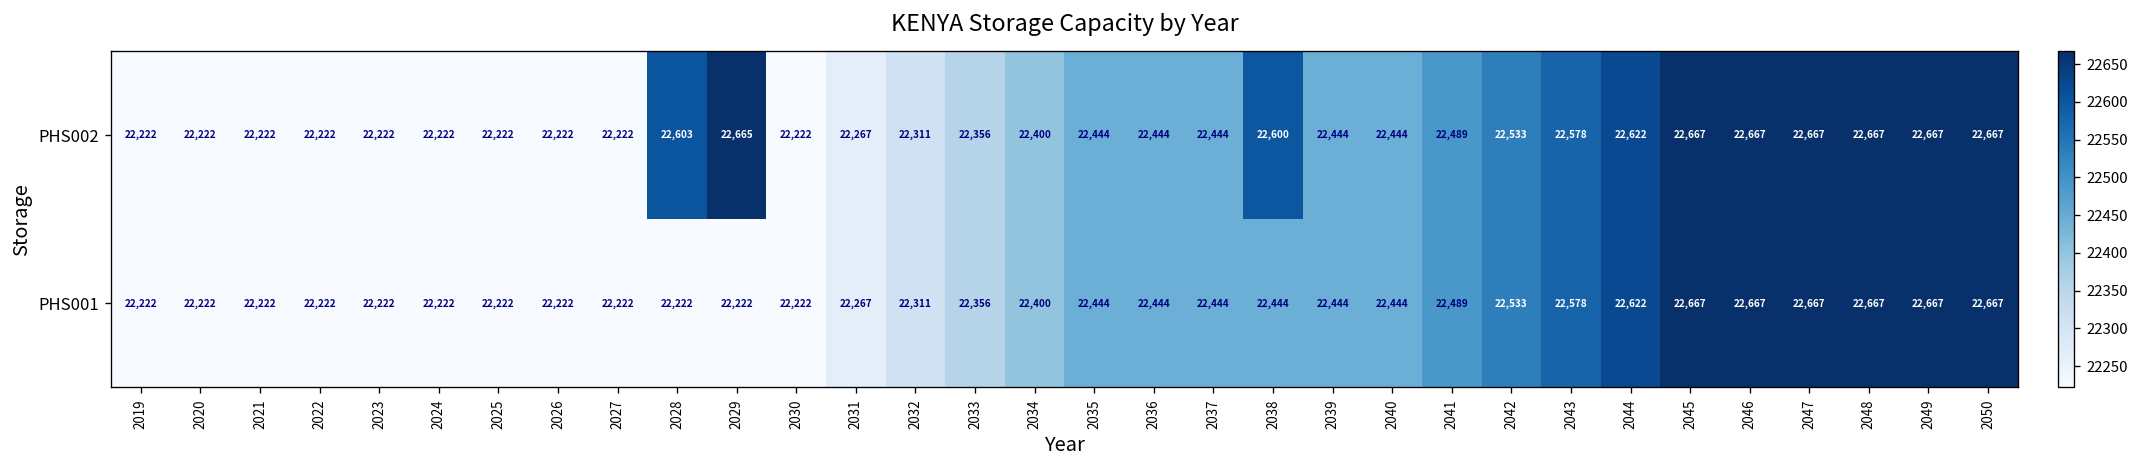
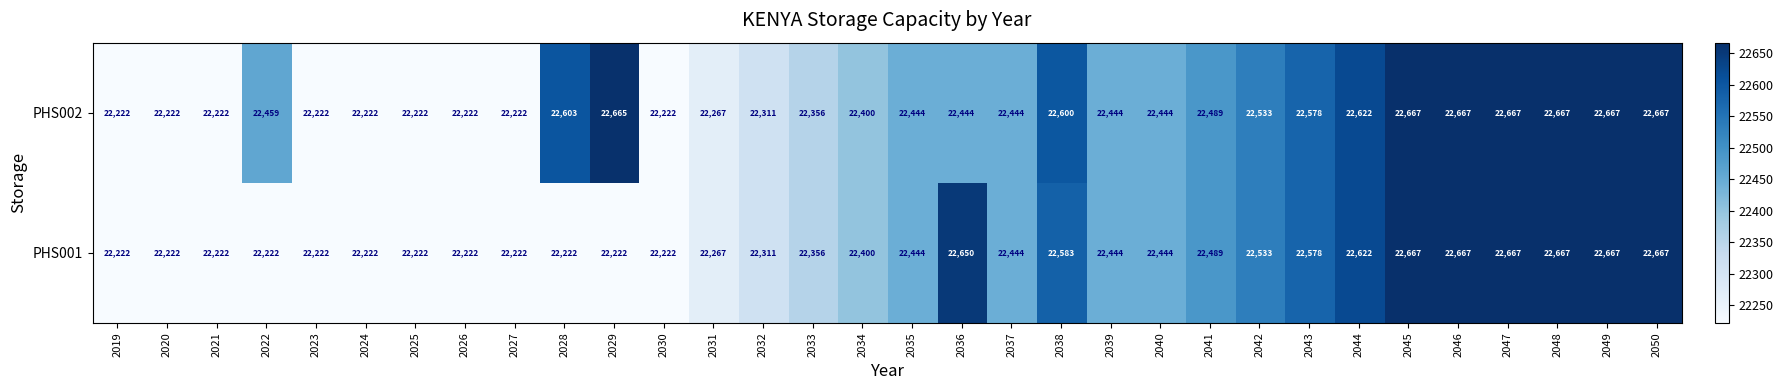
PHS002, 2022: 22,222 -> 22,459
PHS001, 2036: 22,444 -> 22,650
PHS001, 2038: 22,444 -> 22,583
